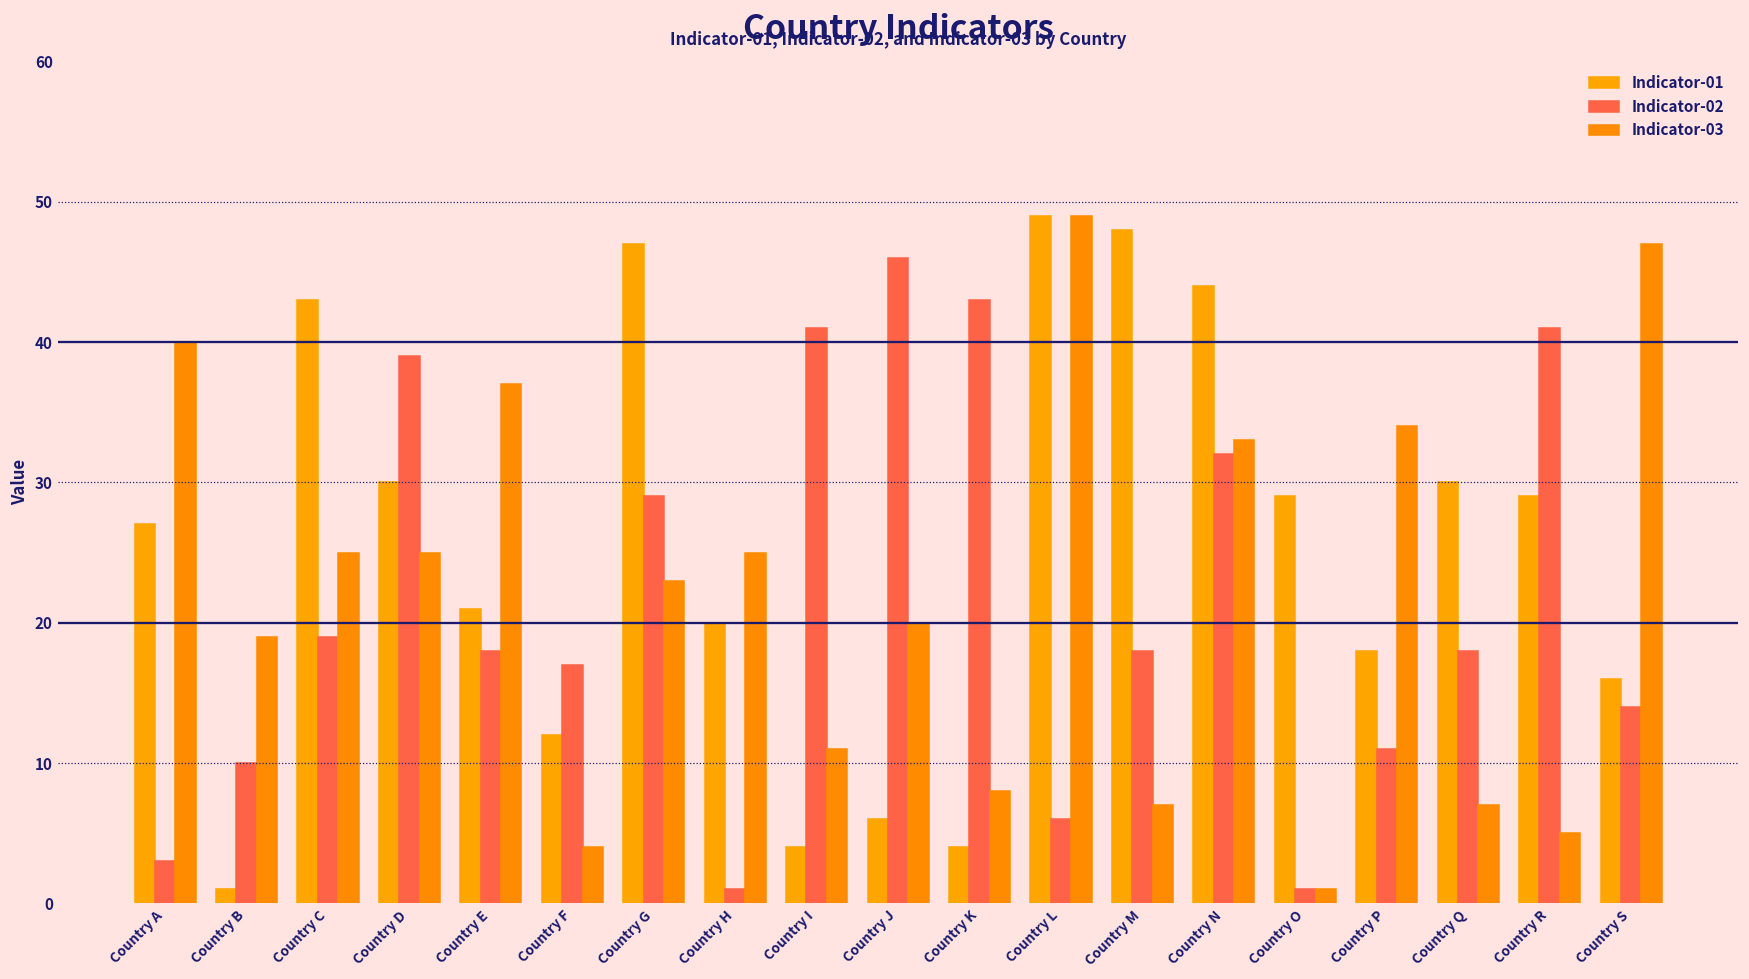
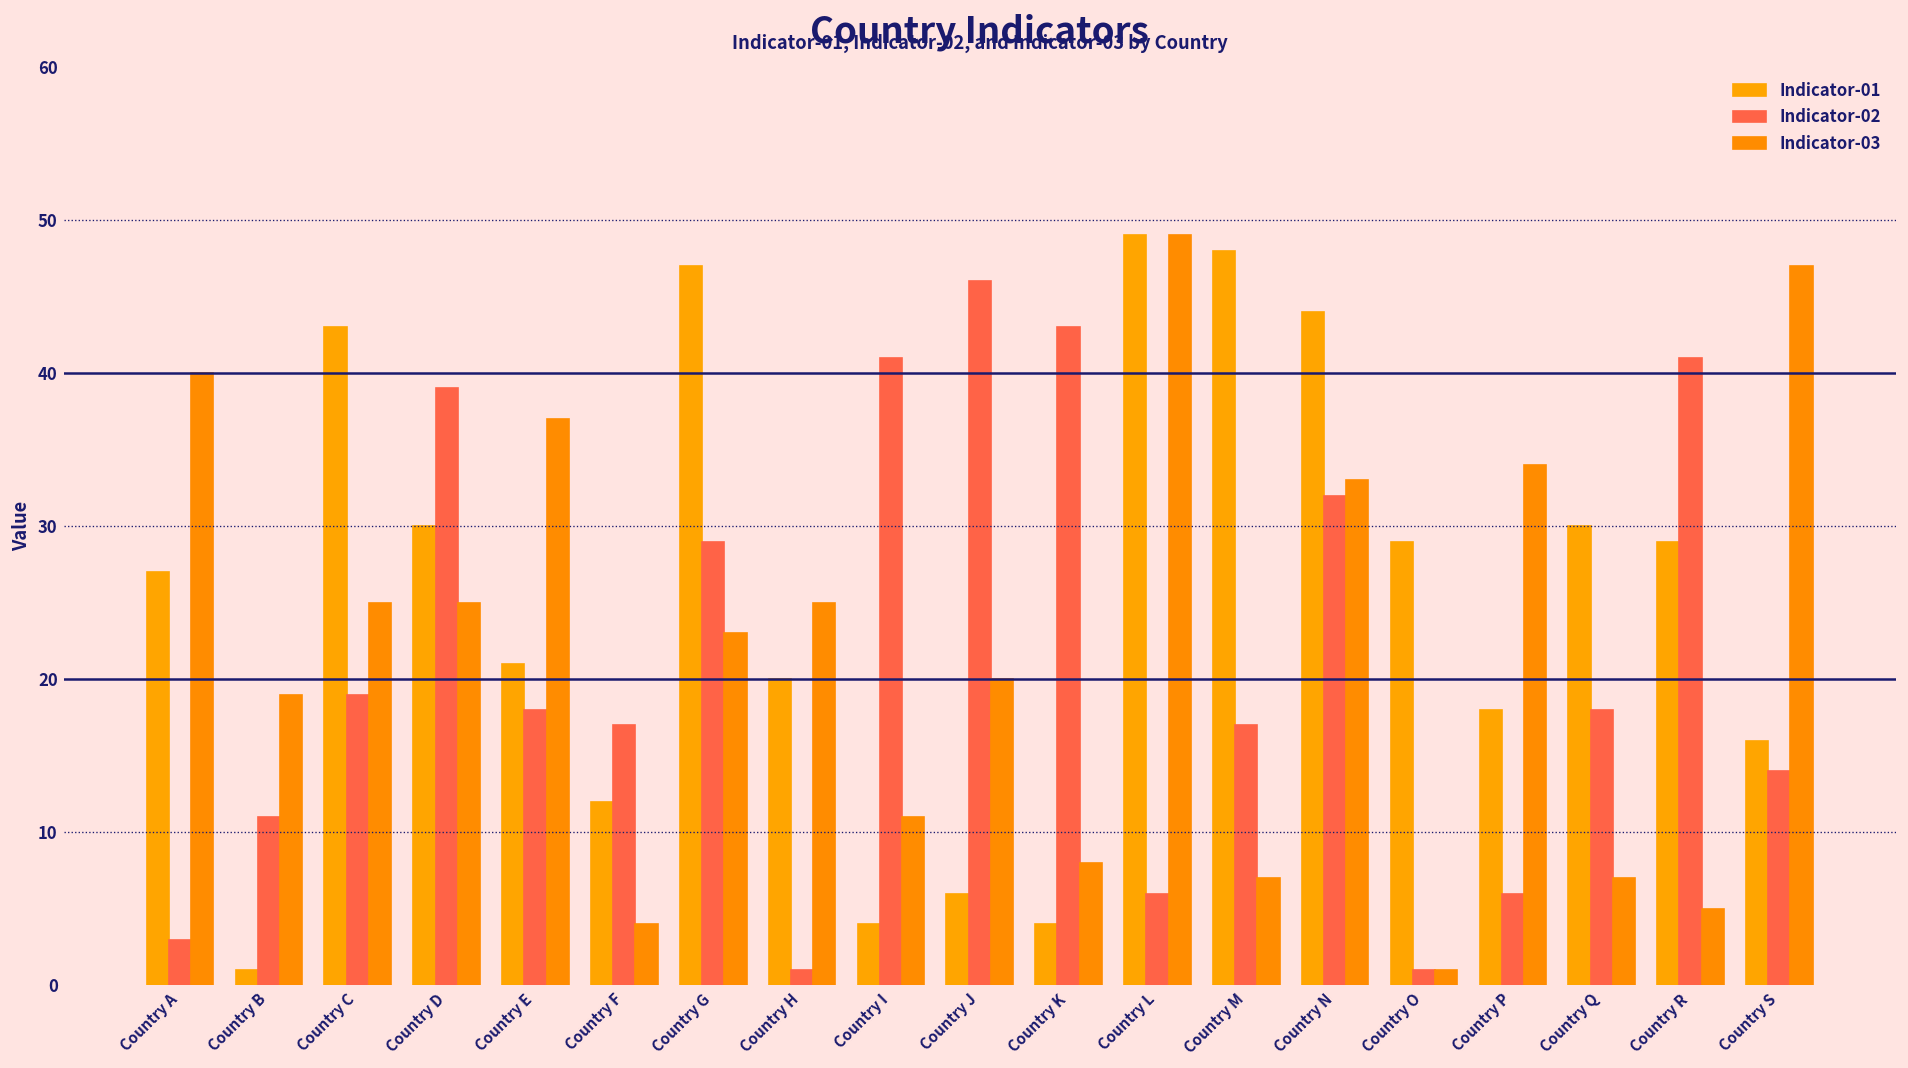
Indicator-02, Country B: 10 -> 11
Indicator-02, Country M: 18 -> 17
Indicator-02, Country P: 11 -> 6
